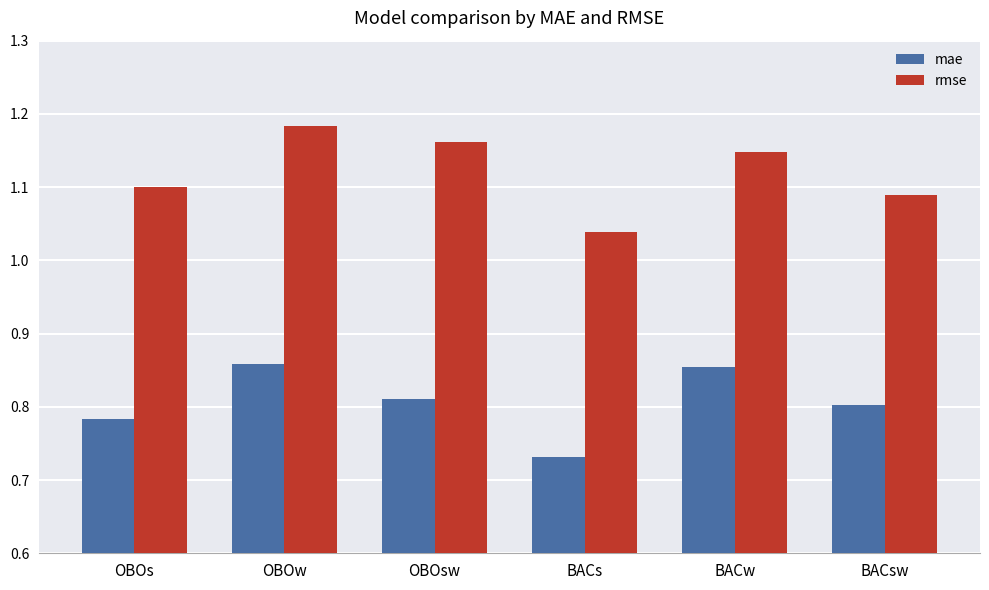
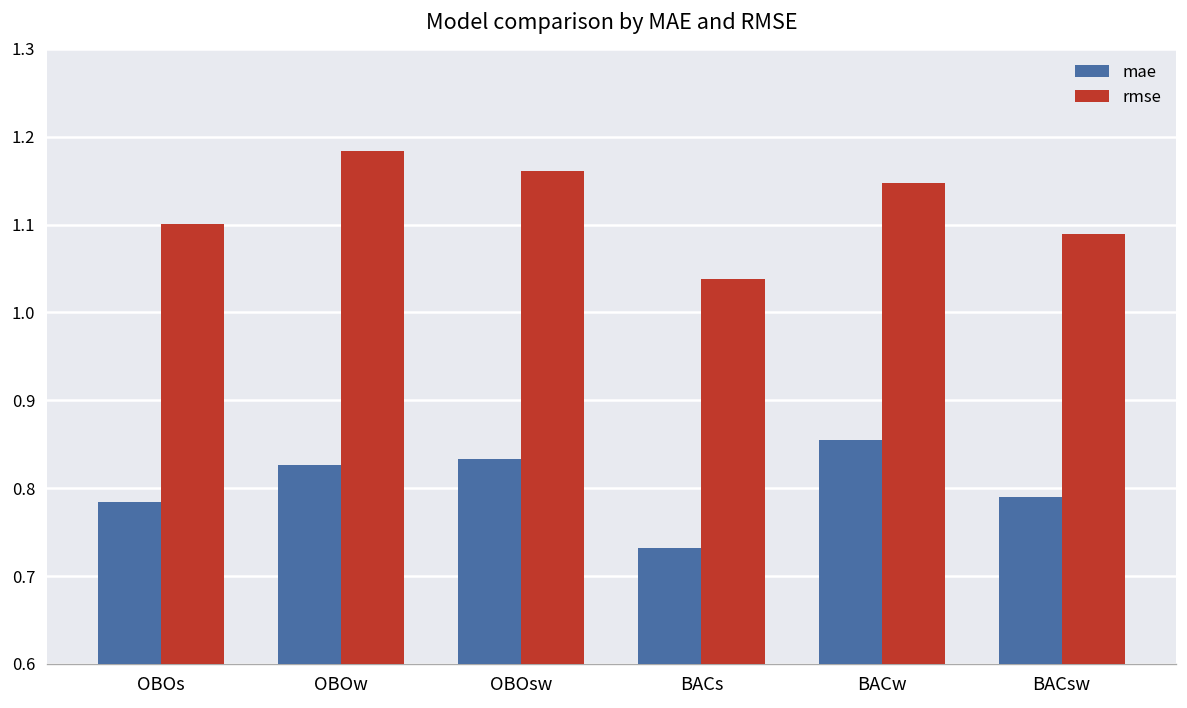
mae, OBOw: 0.86 -> 0.83
mae, OBOsw: 0.81 -> 0.83
mae, BACsw: 0.80 -> 0.79
